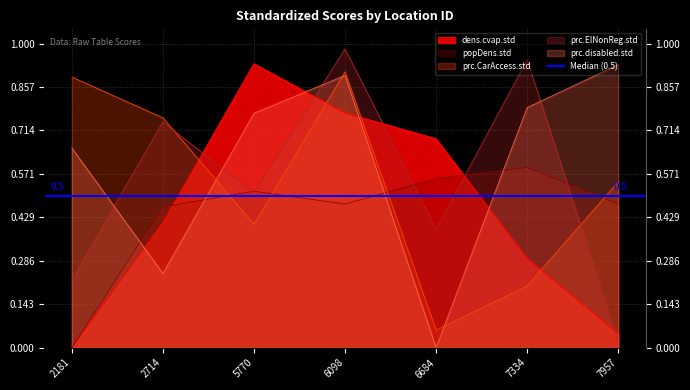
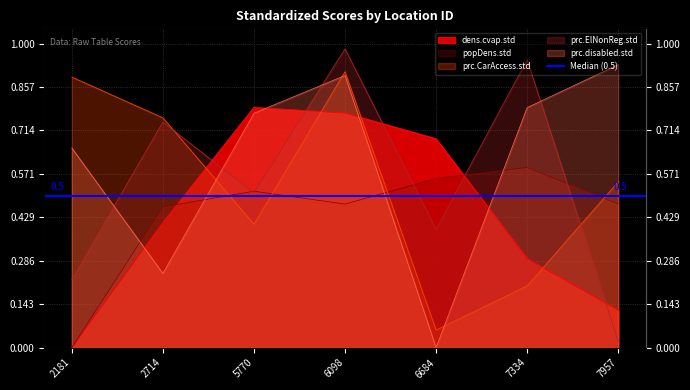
dens.cvap.std, 5770: 0.93 -> 0.79
dens.cvap.std, 7957: 0.05 -> 0.12
